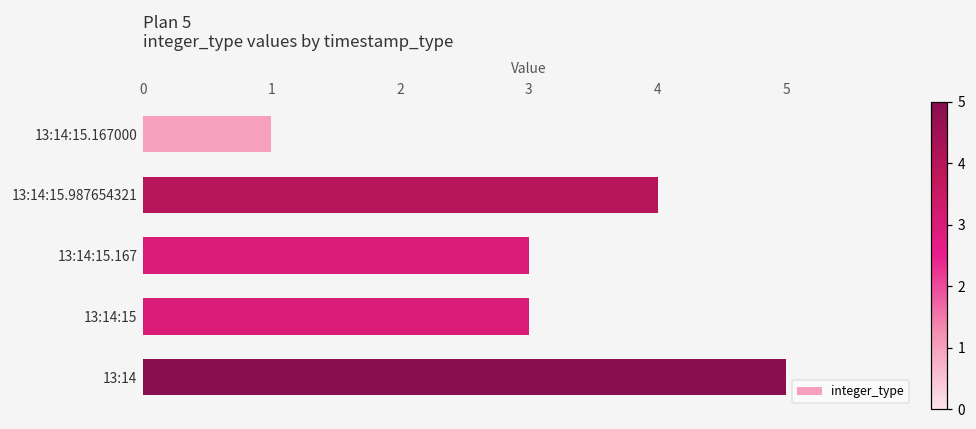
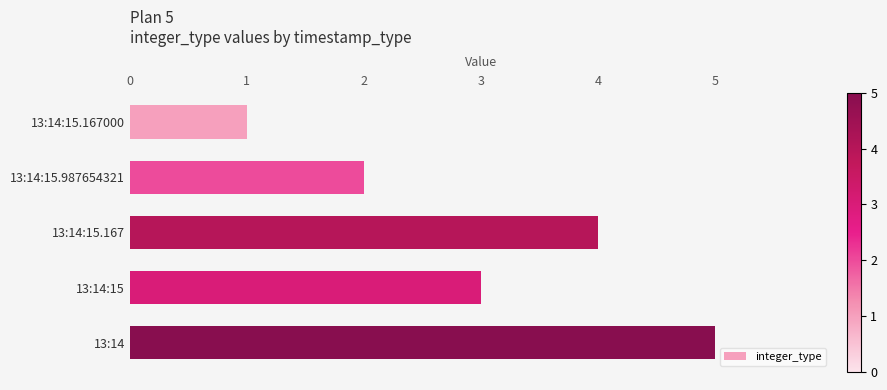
13:14:15.987654321: 4 -> 2
13:14:15.167: 3 -> 4
